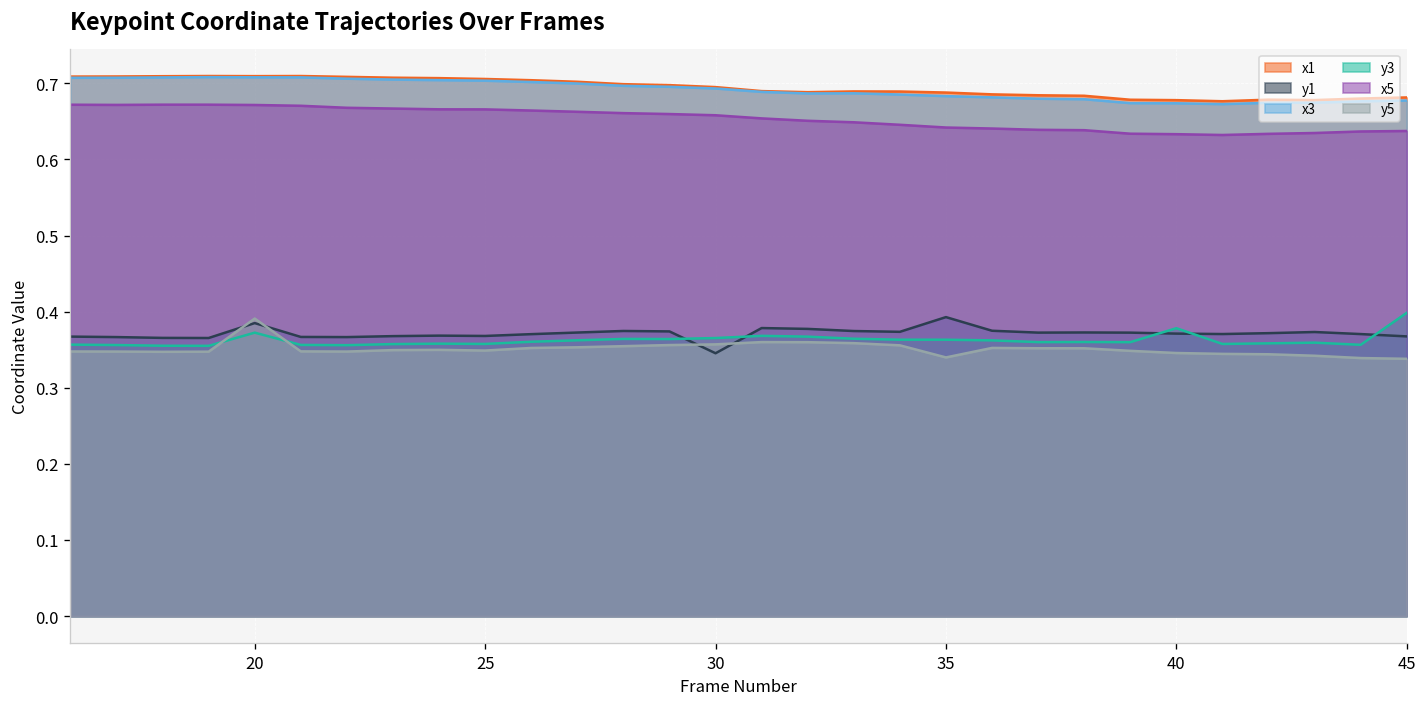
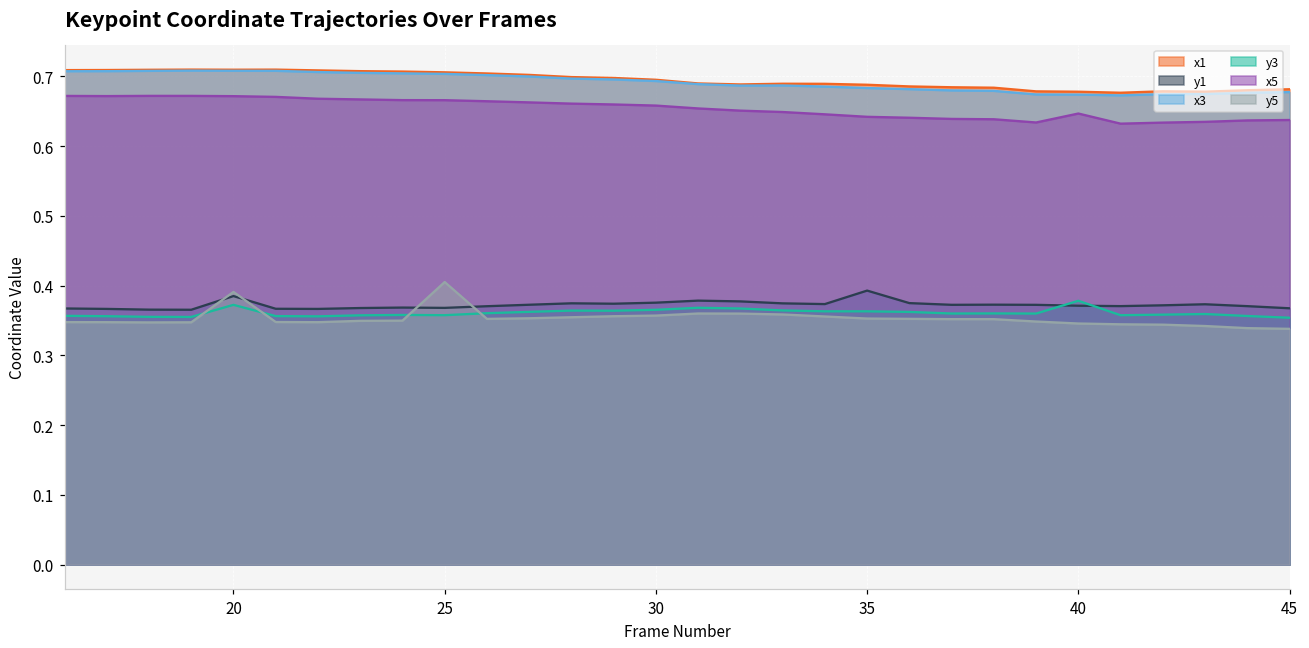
y5, 25: 0.35 -> 0.41
y1, 30: 0.35 -> 0.38
y5, 35: 0.34 -> 0.35
x5, 40: 0.63 -> 0.65
y3, 45: 0.40 -> 0.35
